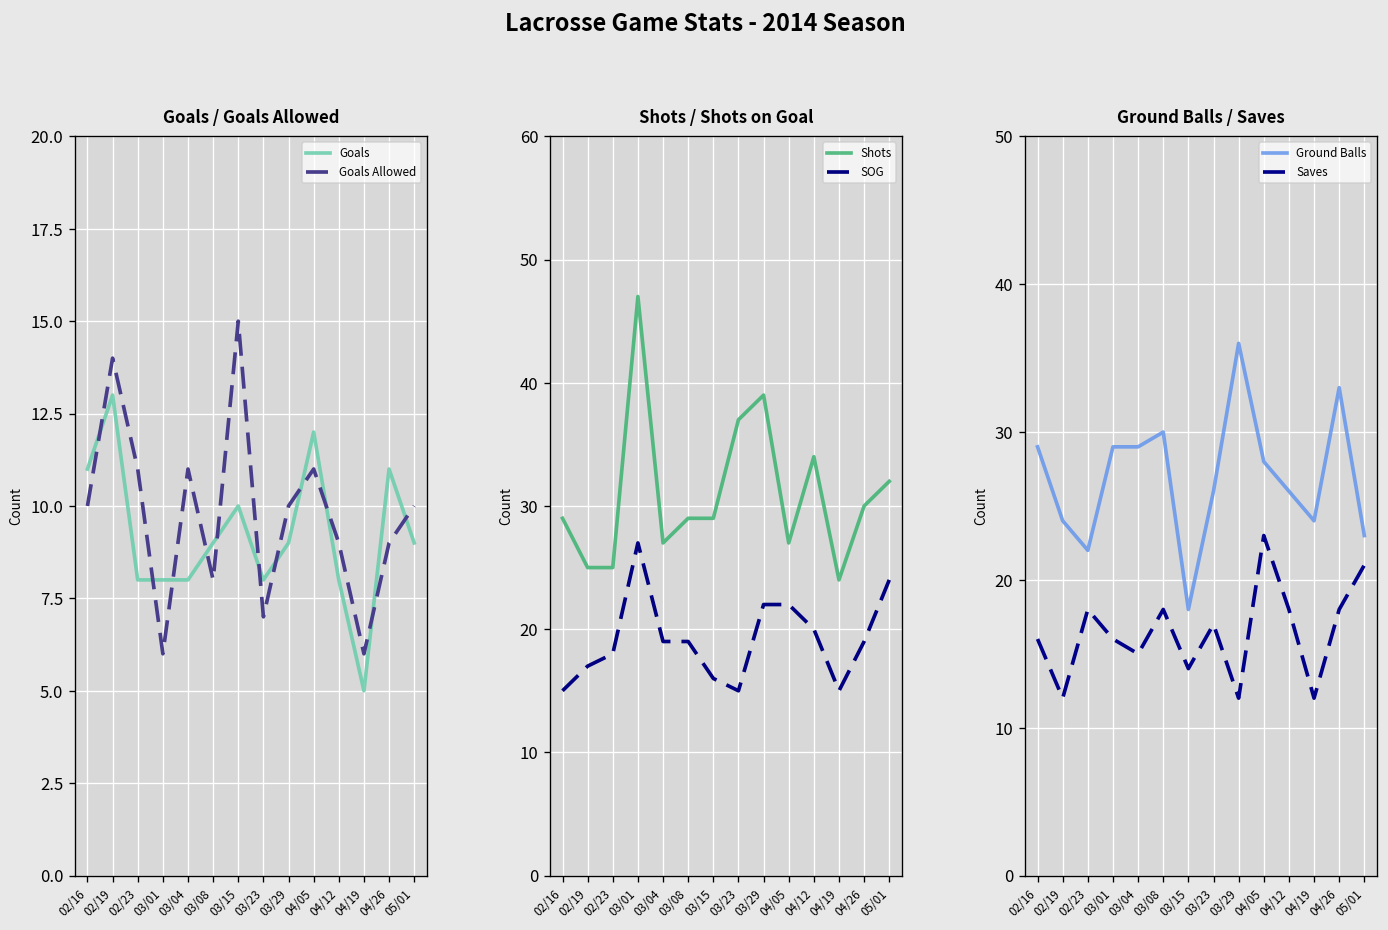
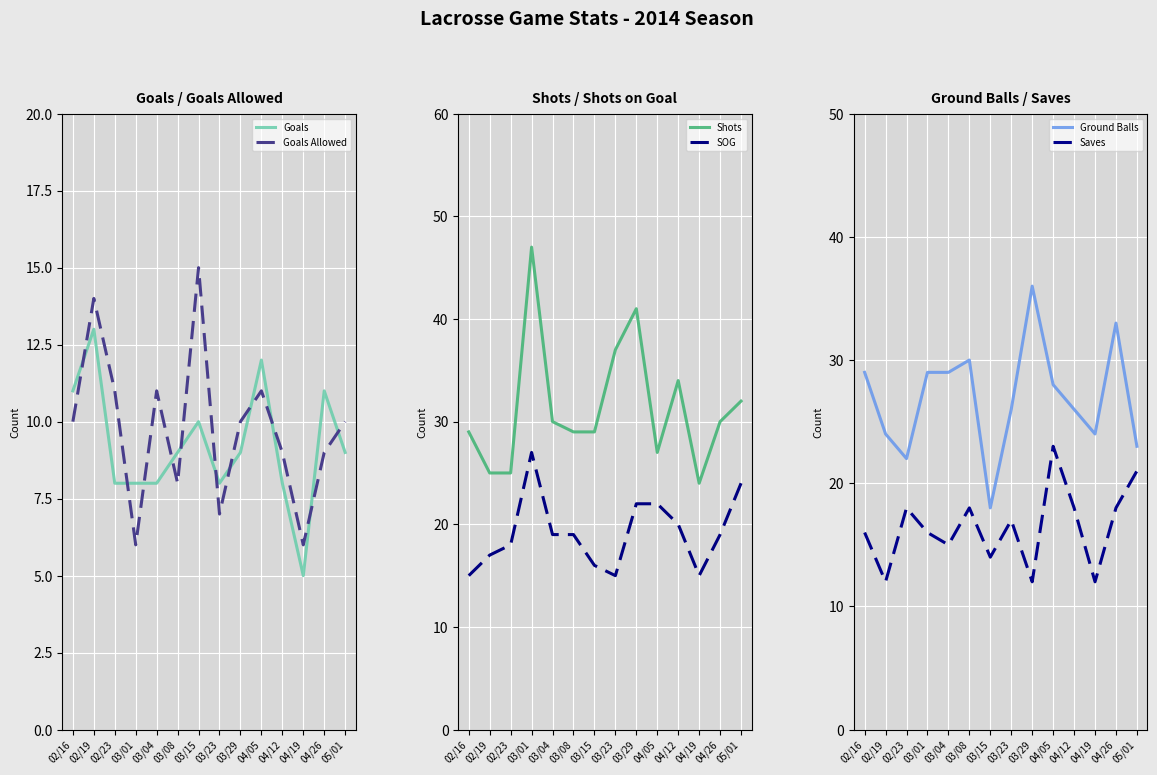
Shots / Shots on Goal, Shots, 03/04: 27 -> 30
Shots / Shots on Goal, Shots, 03/29: 39 -> 41
